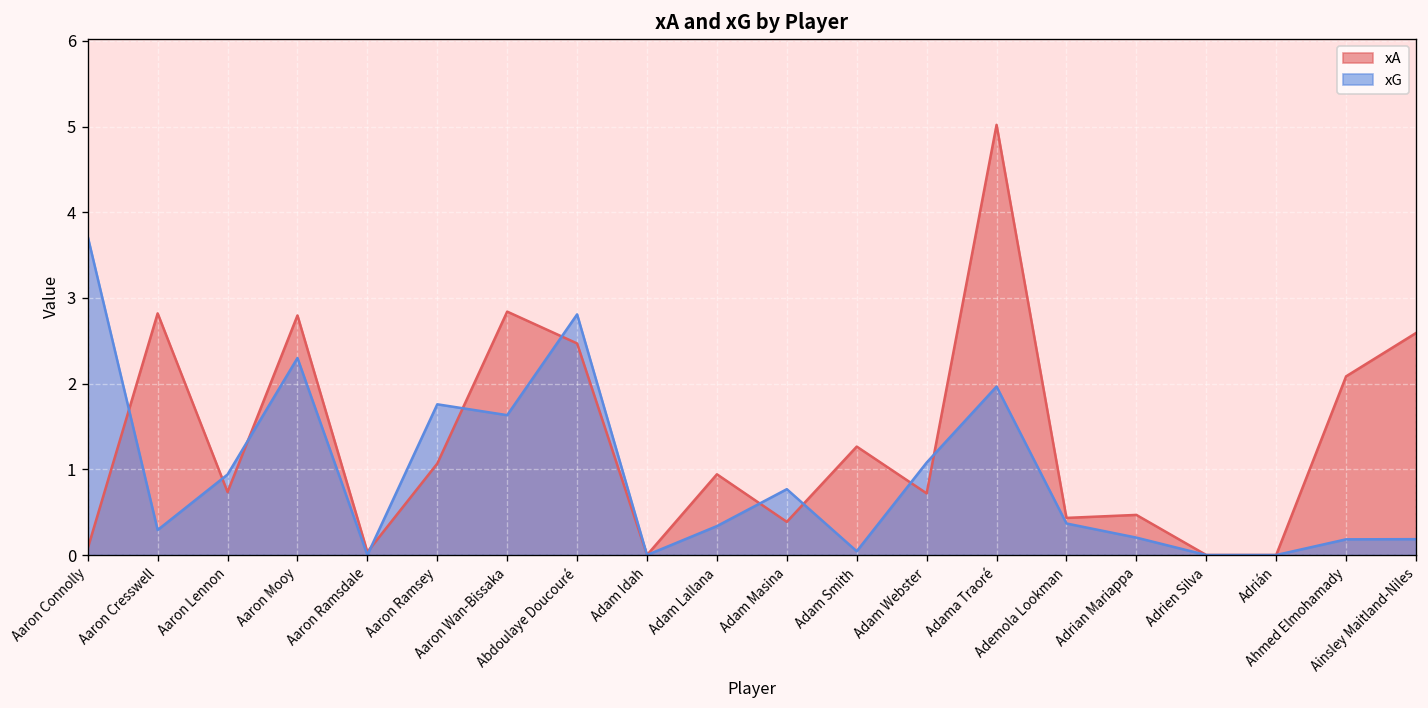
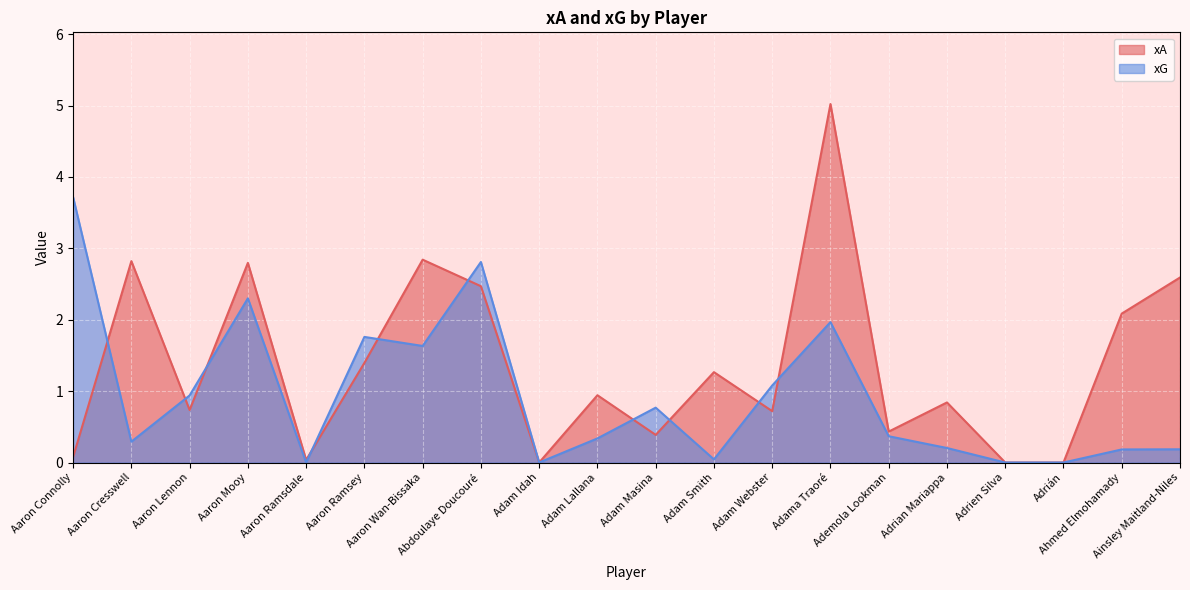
xA, Aaron Ramsey: 1.1 -> 1.4
xA, Adrian Mariappa: 0.5 -> 0.8
